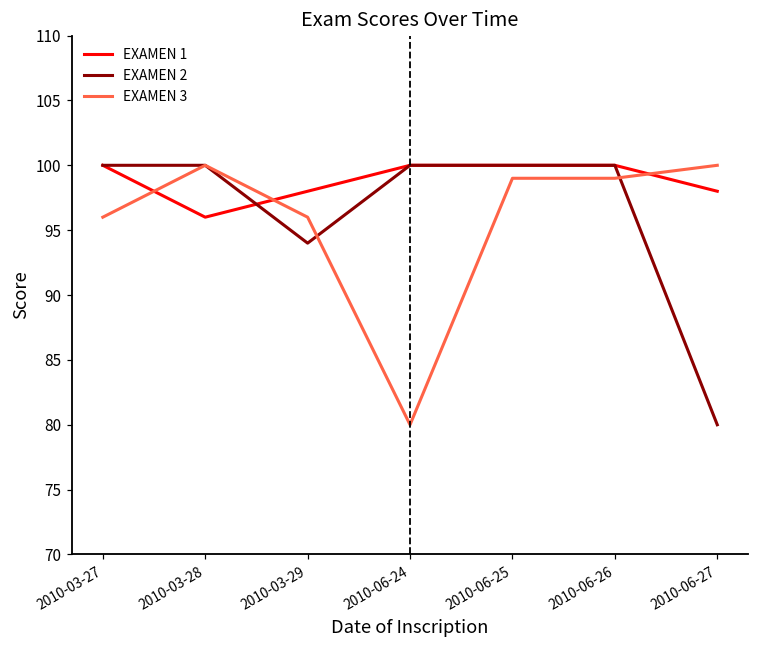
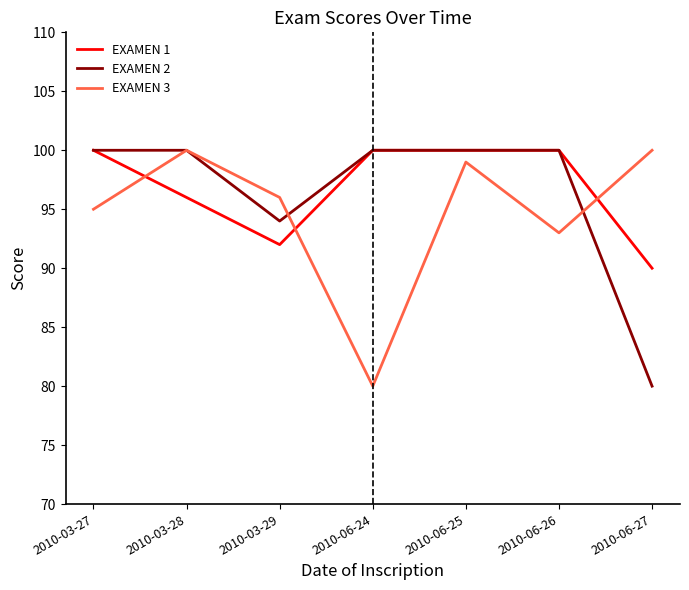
EXAMEN 3, 2010-03-27: 96 -> 95
EXAMEN 1, 2010-03-29: 98 -> 92
EXAMEN 3, 2010-06-26: 99 -> 93
EXAMEN 1, 2010-06-27: 98 -> 90
